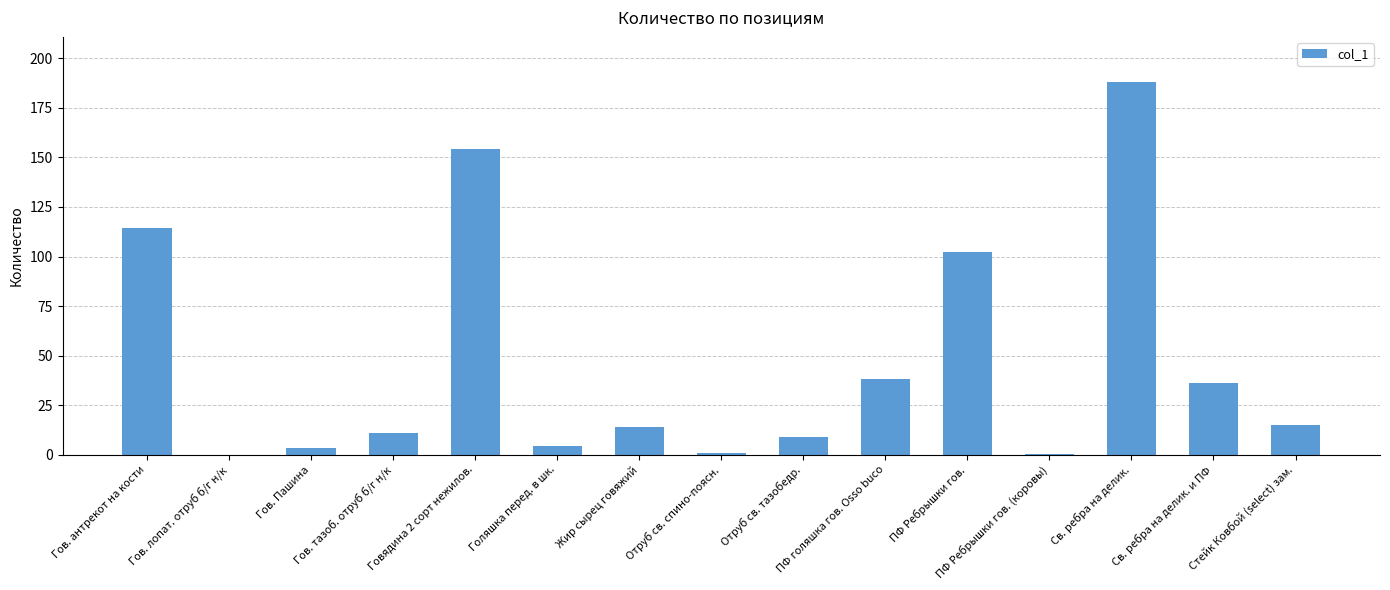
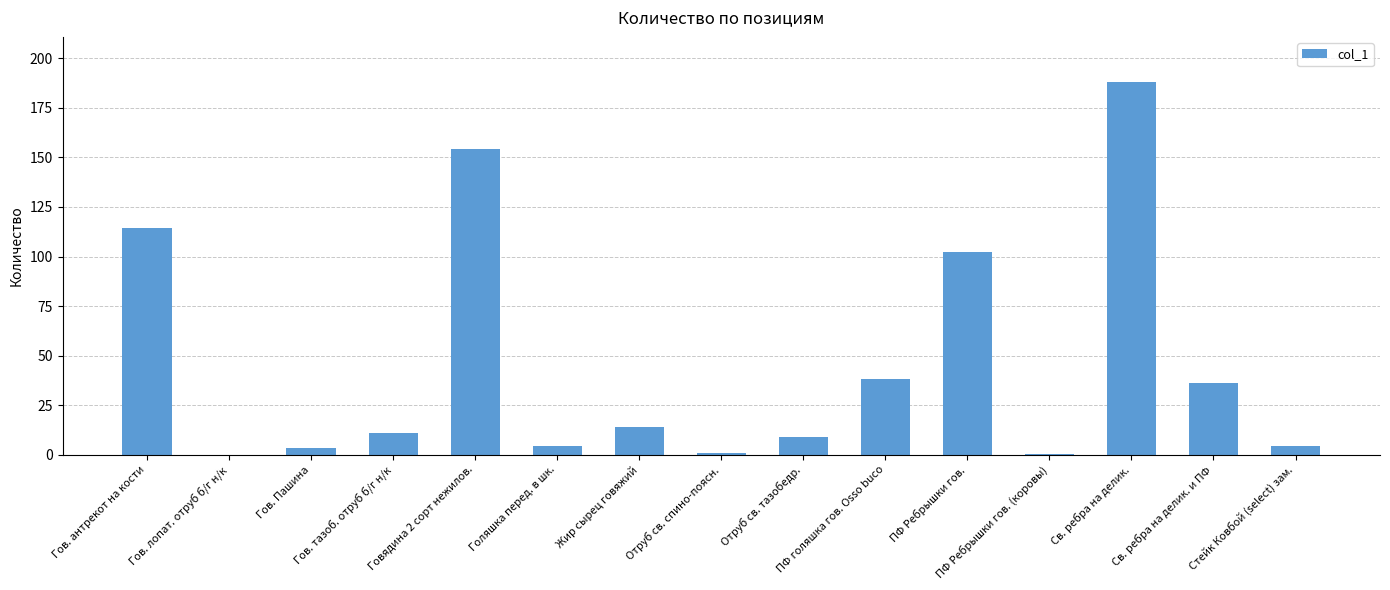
Стейк Ковбой (select) зам.: 15 -> 5
